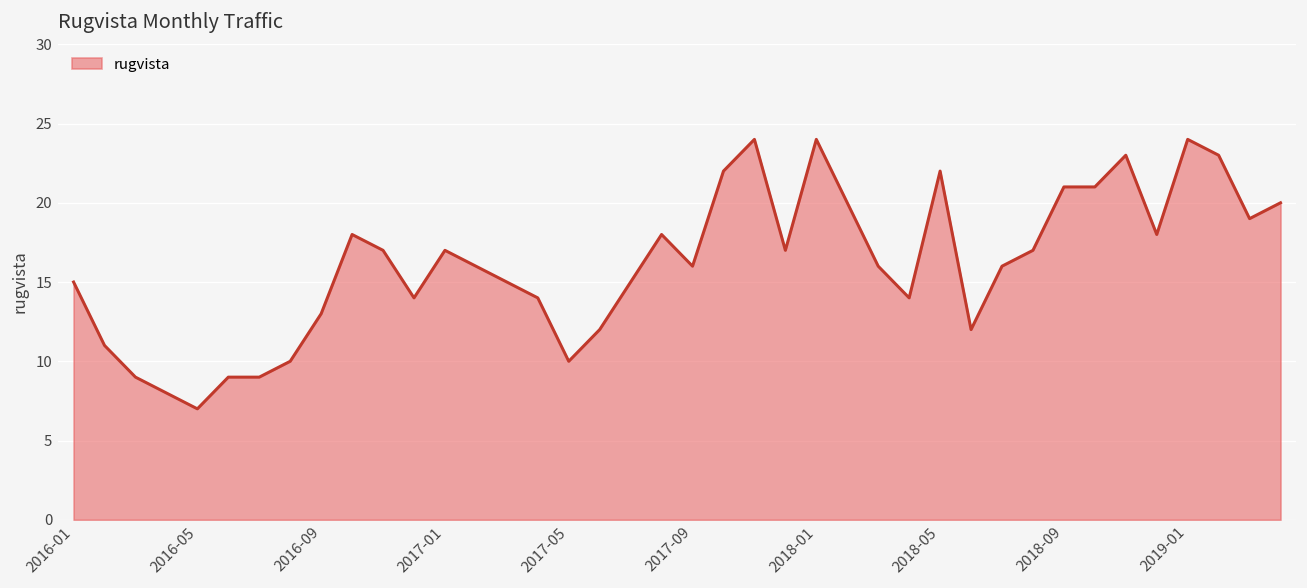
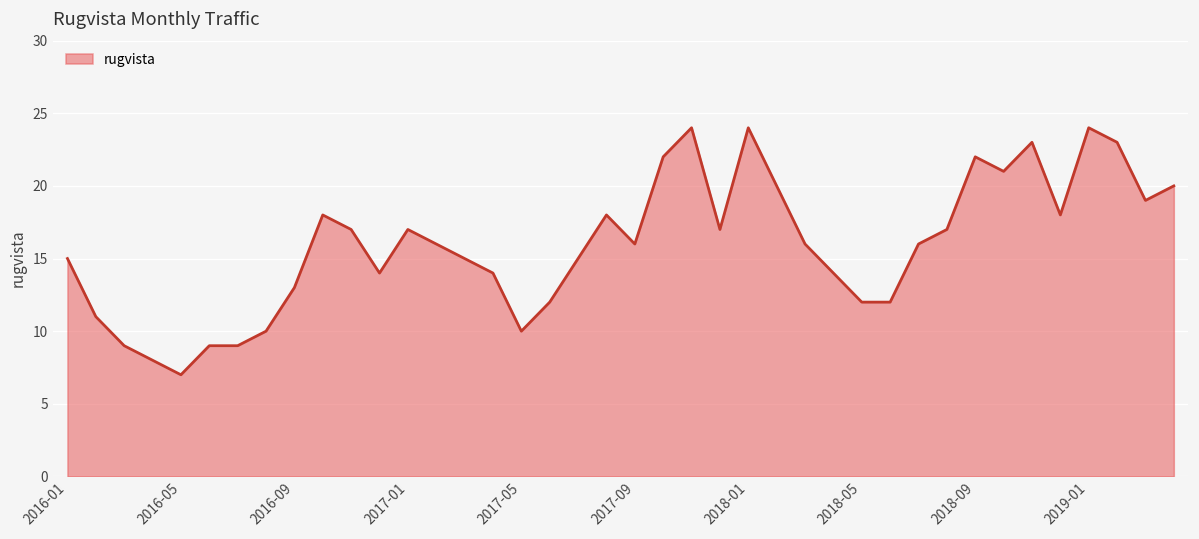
2018-05: 22 -> 12
2018-09: 21 -> 22
